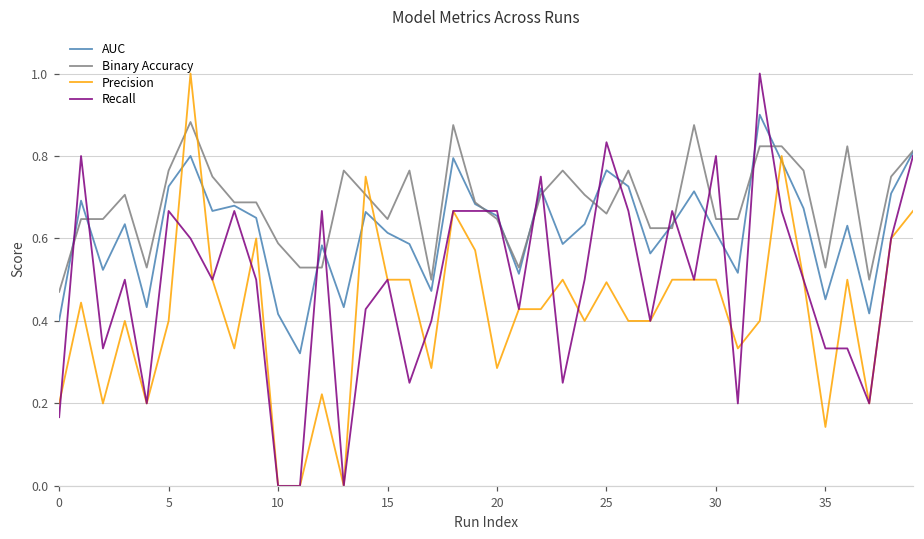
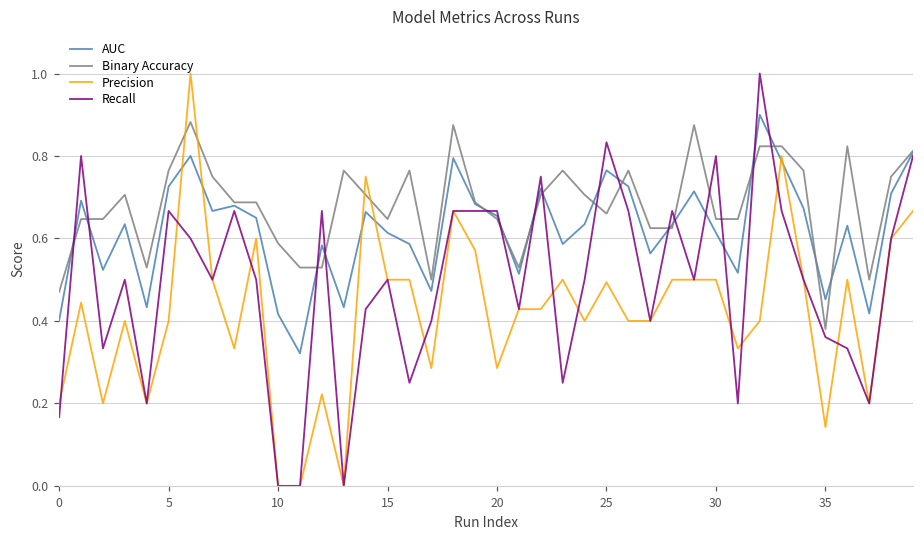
Binary Accuracy, 35: 0.53 -> 0.38
Recall, 35: 0.33 -> 0.36
